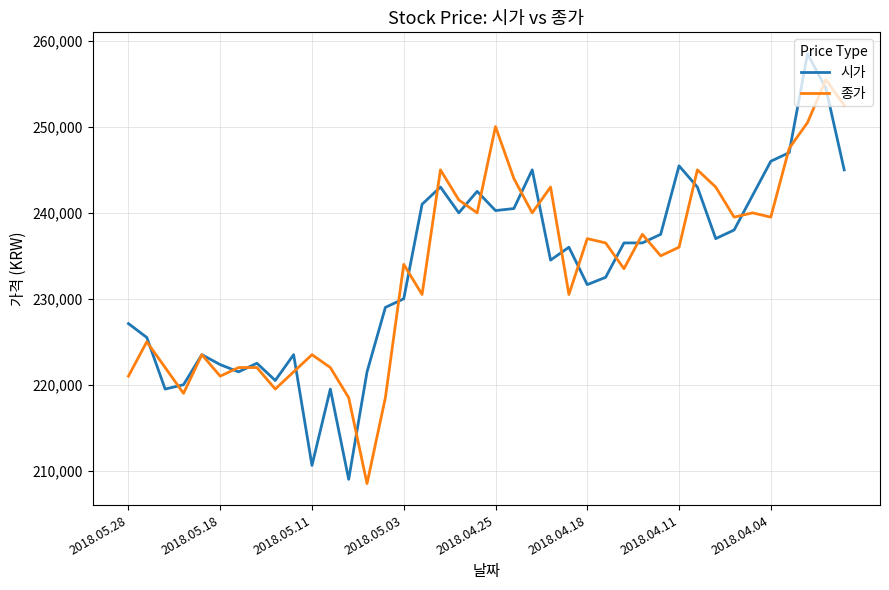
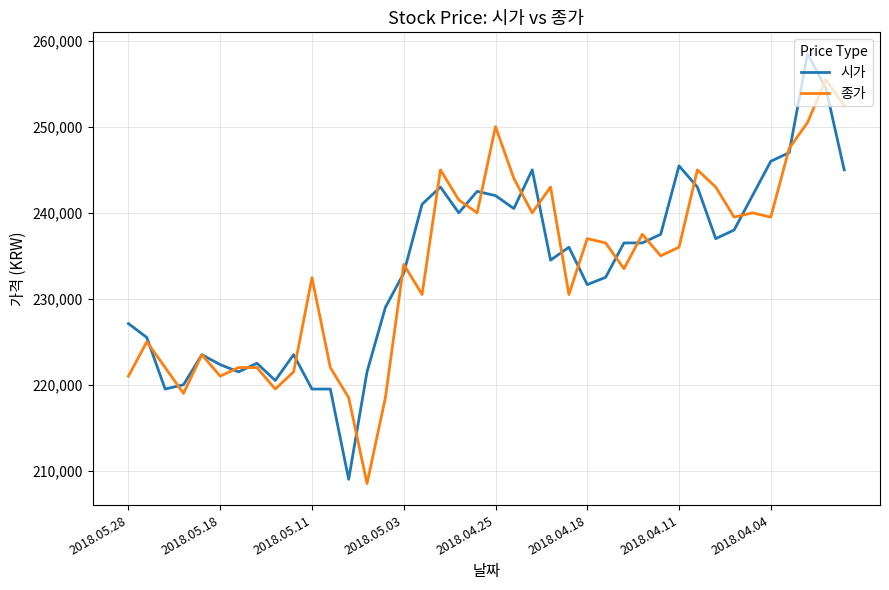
시가, 2018.05.11: 211,000 -> 220,000
종가, 2018.05.11: 224,000 -> 232,000
시가, 2018.05.03: 230,000 -> 233,000
시가, 2018.04.25: 240,000 -> 242,000
